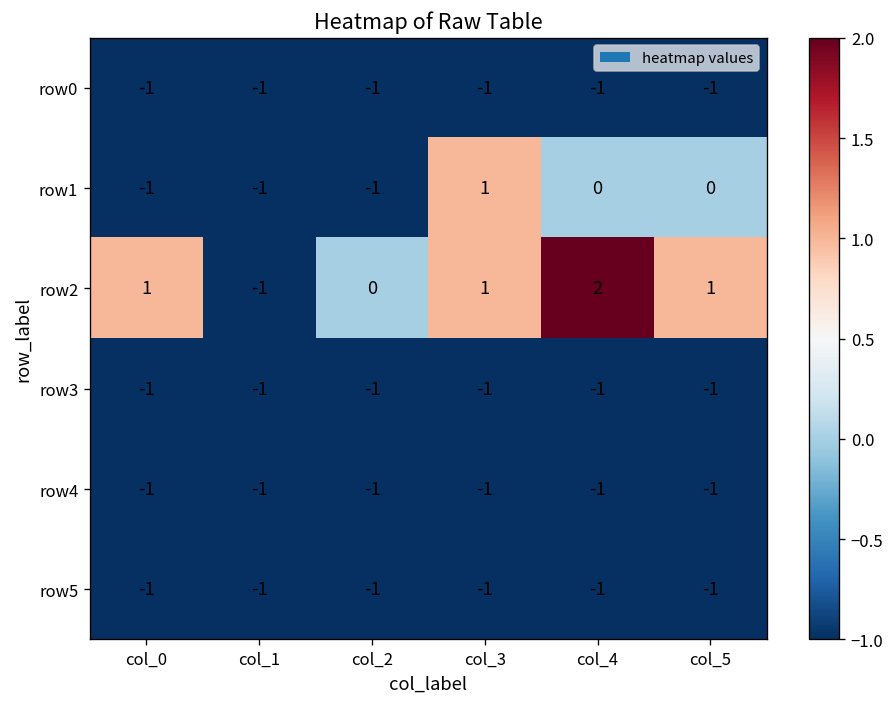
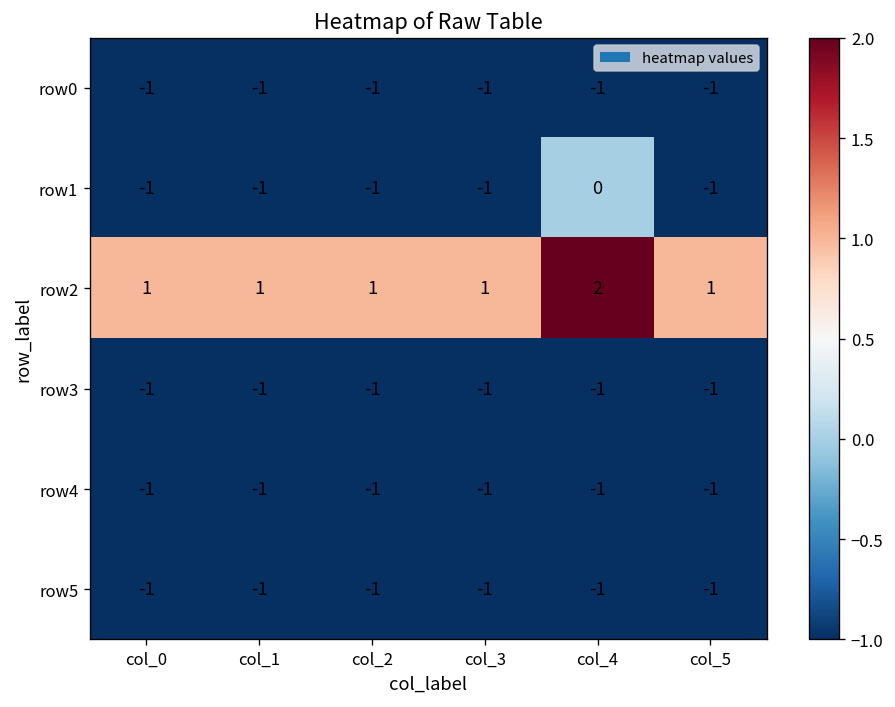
row1, col_3: 1 -> -1
row1, col_5: 0 -> -1
row2, col_1: -1 -> 1
row2, col_2: 0 -> 1
